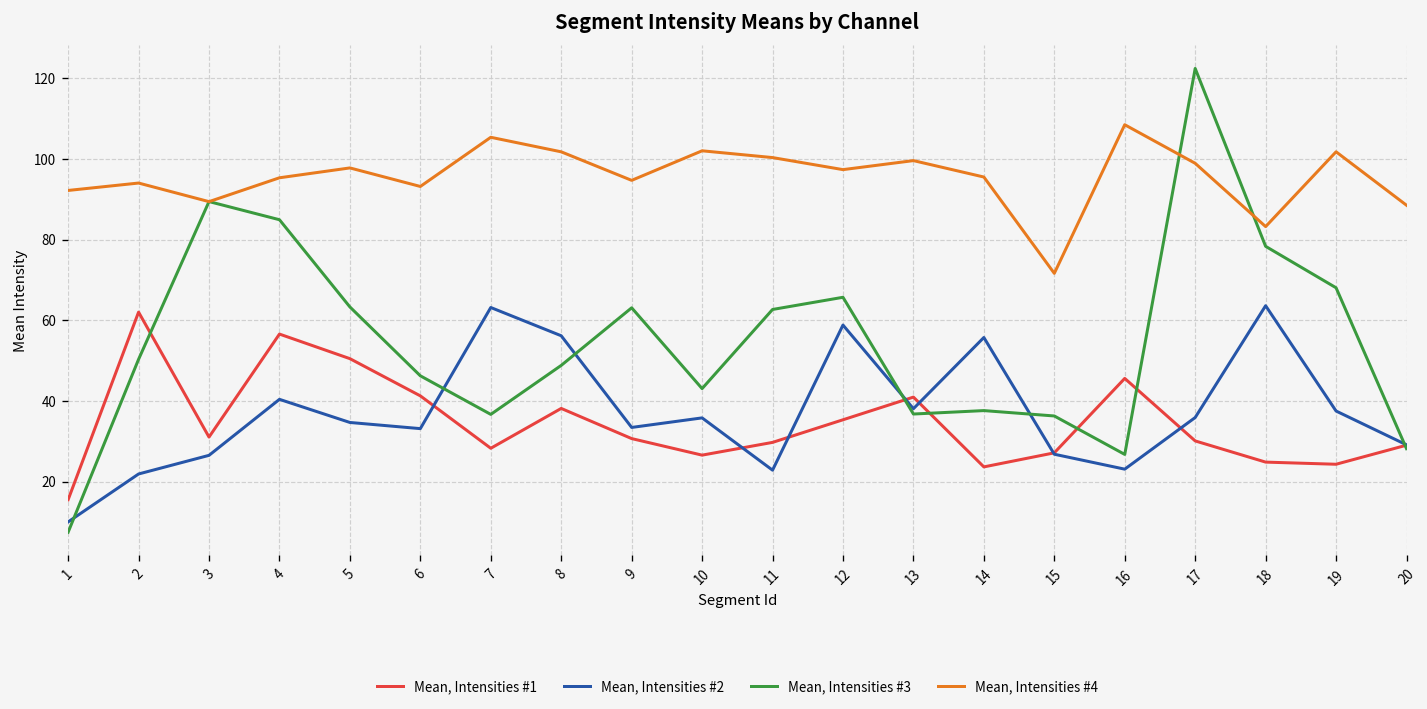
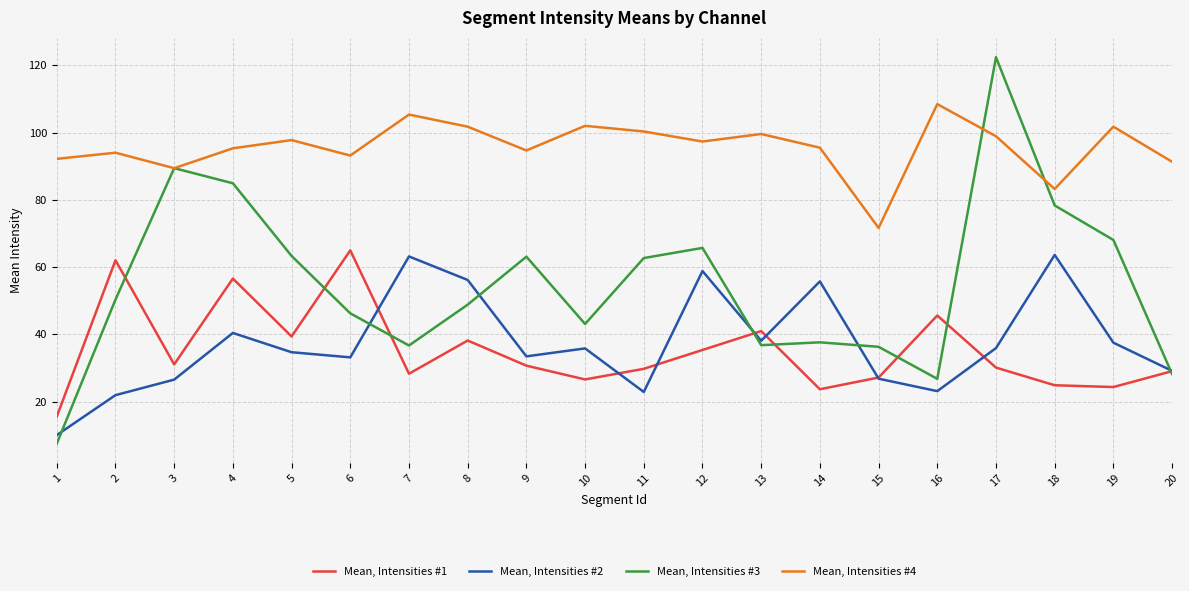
Mean, Intensities #1, 5: 50 -> 39
Mean, Intensities #1, 6: 41 -> 65
Mean, Intensities #4, 20: 89 -> 91
